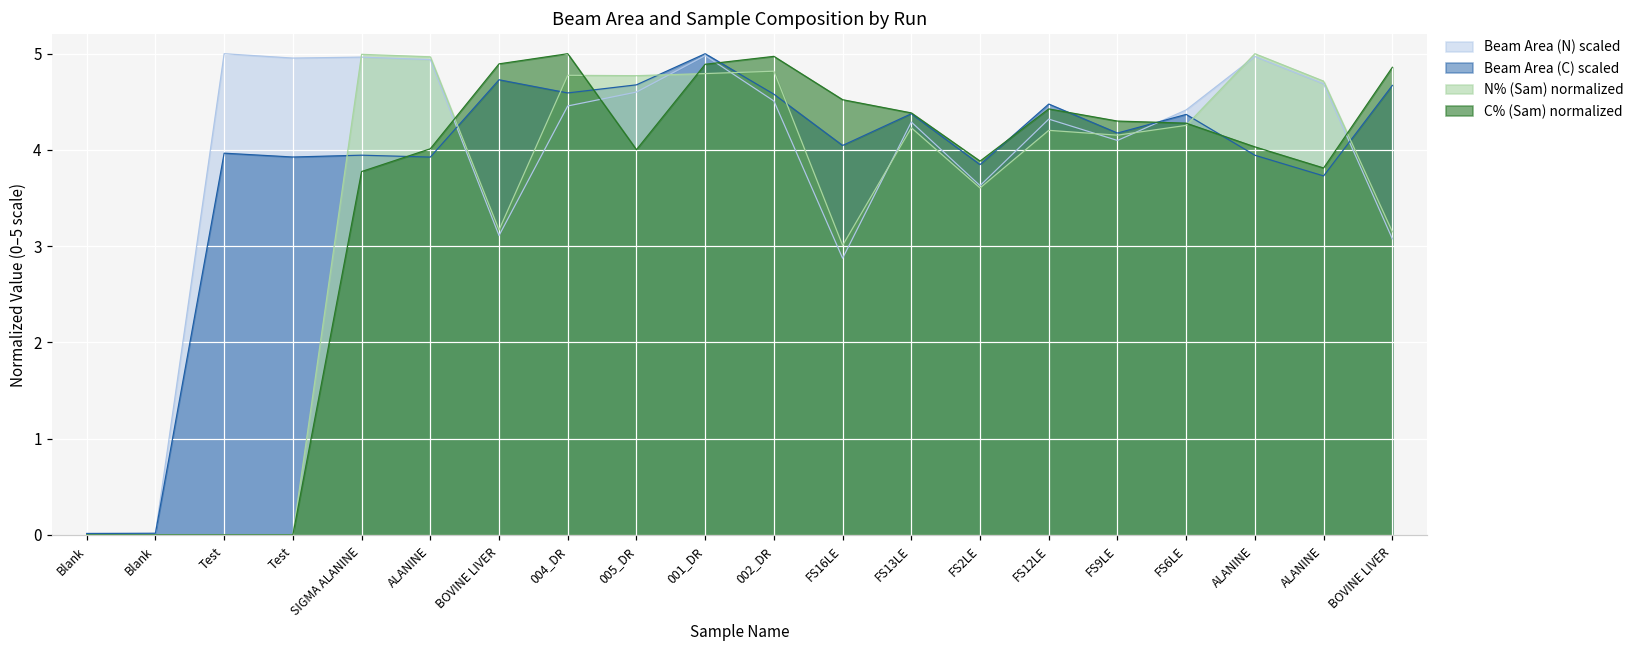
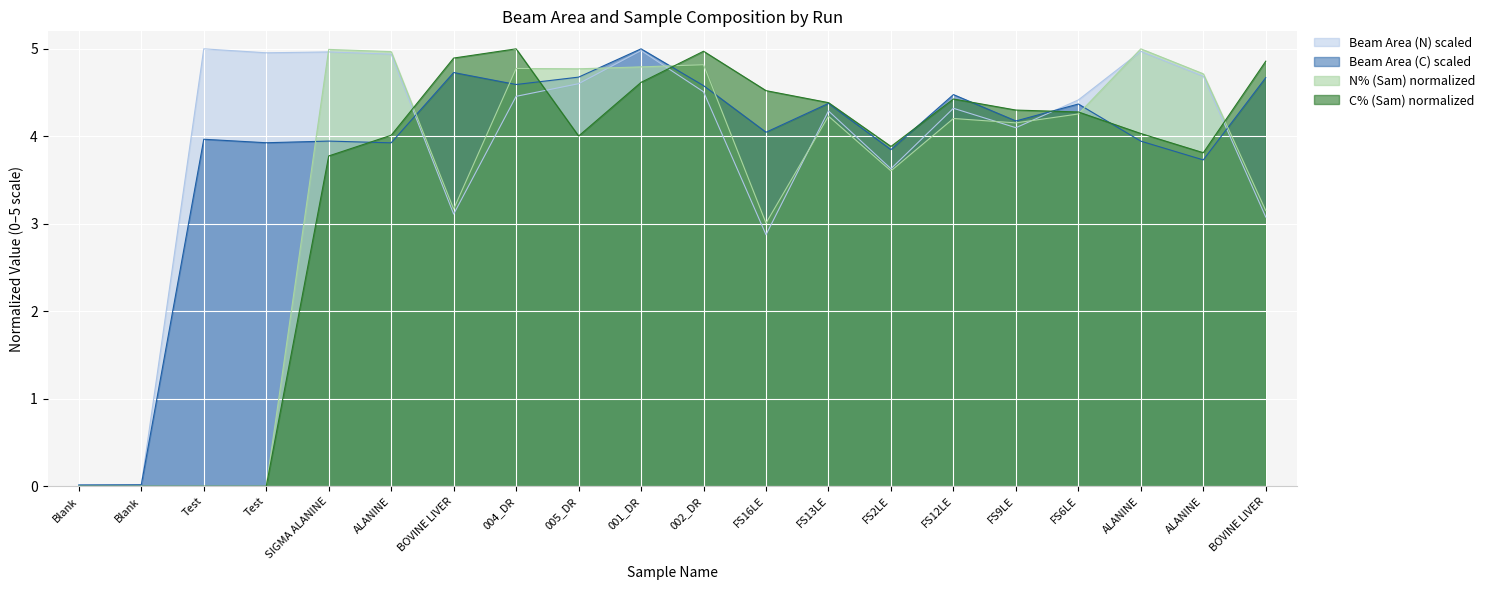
C% (Sam) normalized, 001_DR: 4.9 -> 4.6
